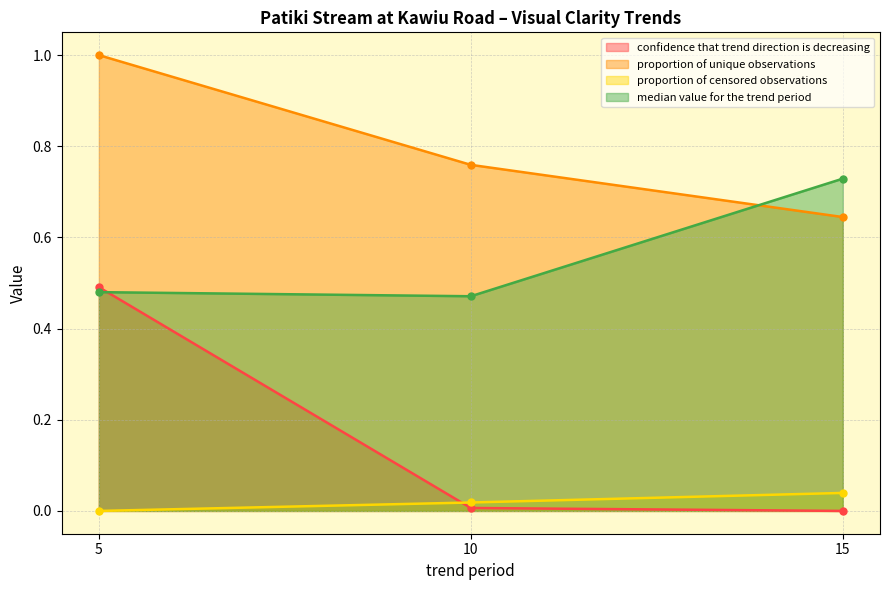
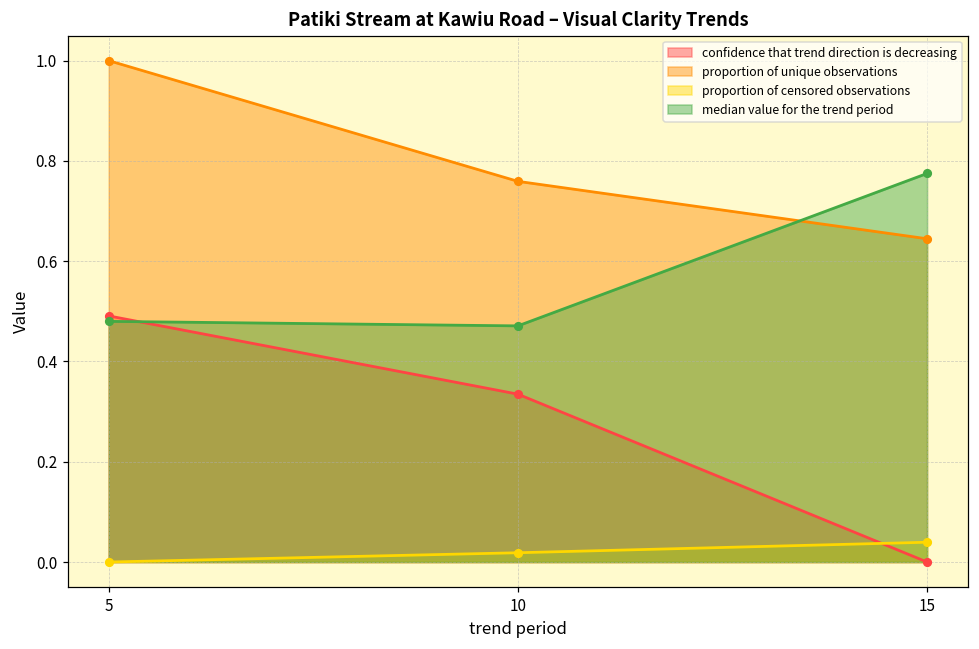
confidence that trend direction is decreasing, 10: 0.01 -> 0.33
median value for the trend period, 15: 0.73 -> 0.78
